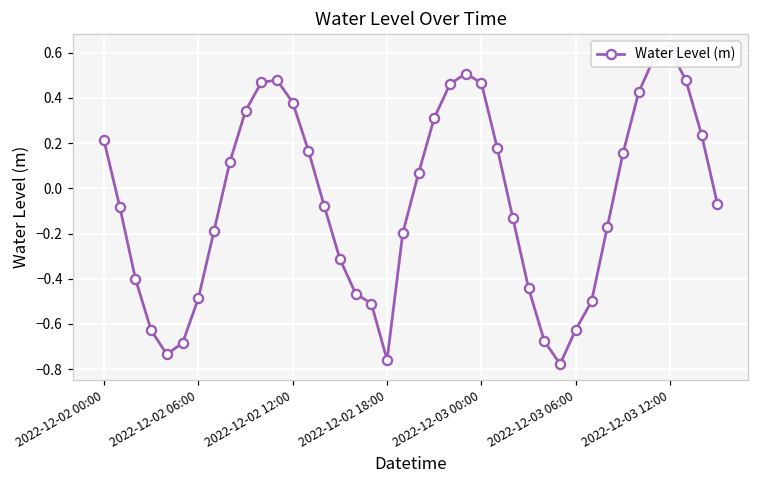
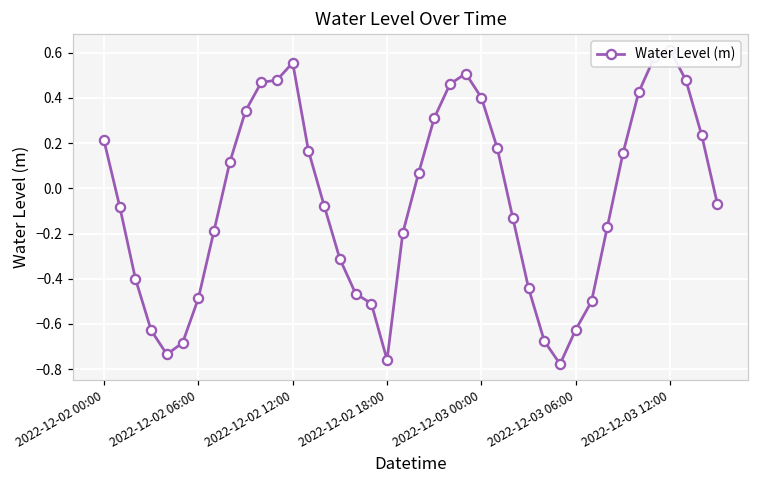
2022-12-02 12:00: 0.38 -> 0.56
2022-12-03 00:00: 0.47 -> 0.40
